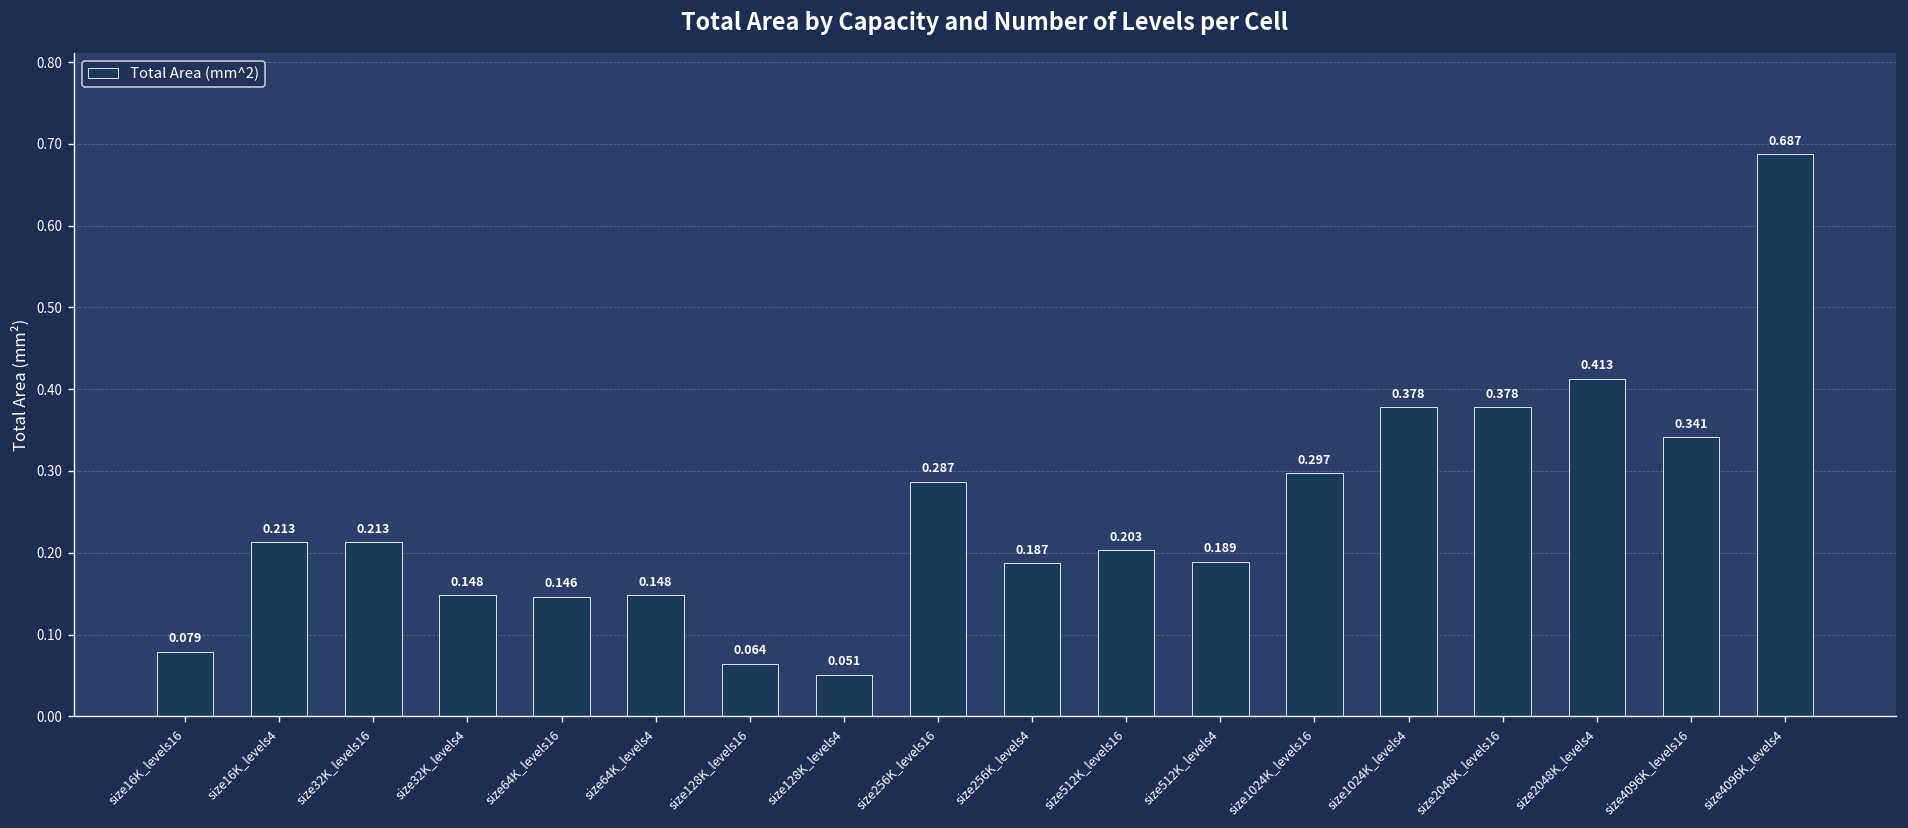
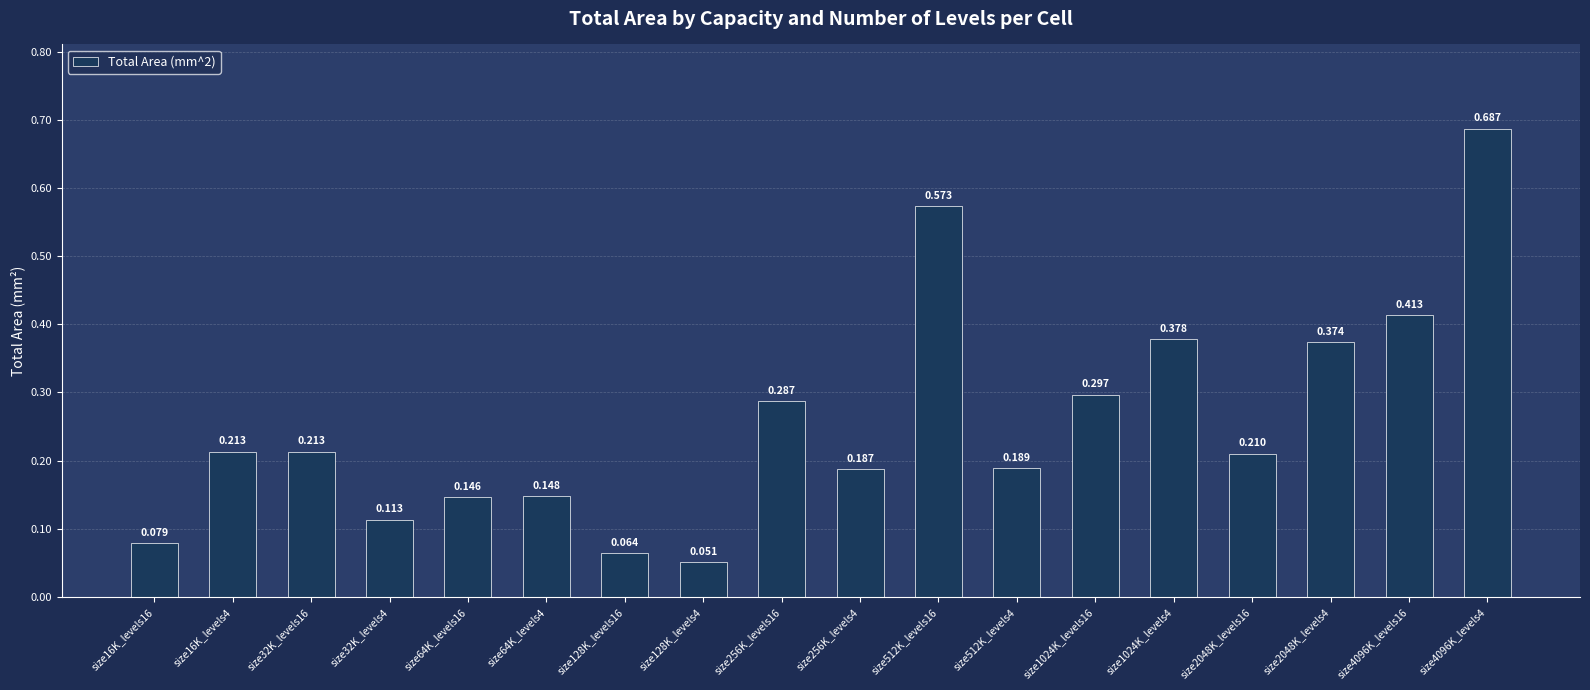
size32K_levels4: 0.148 -> 0.113
size512K_levels16: 0.203 -> 0.573
size2048K_levels16: 0.378 -> 0.210
size2048K_levels4: 0.413 -> 0.374
size4096K_levels16: 0.341 -> 0.413
